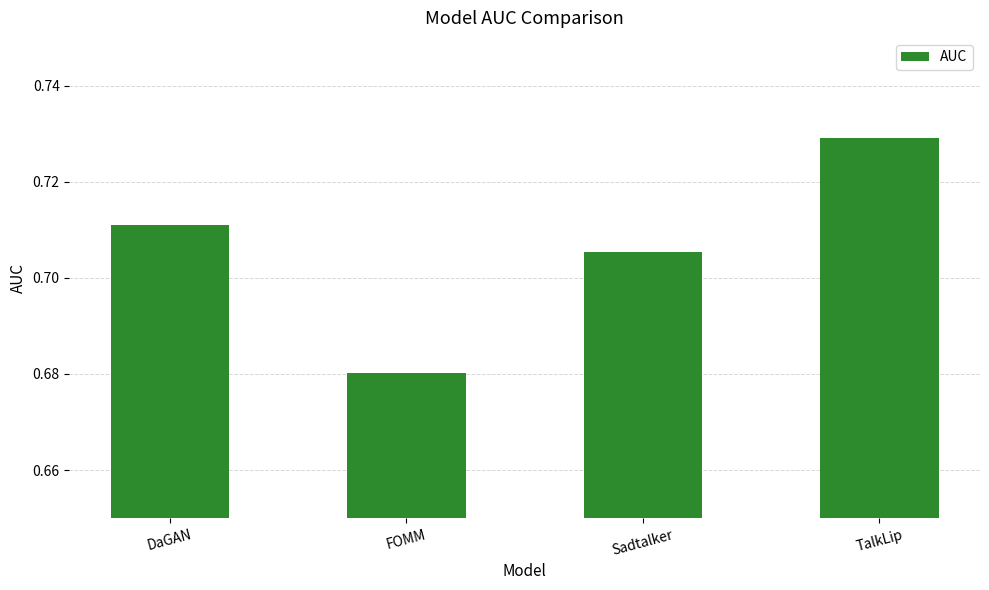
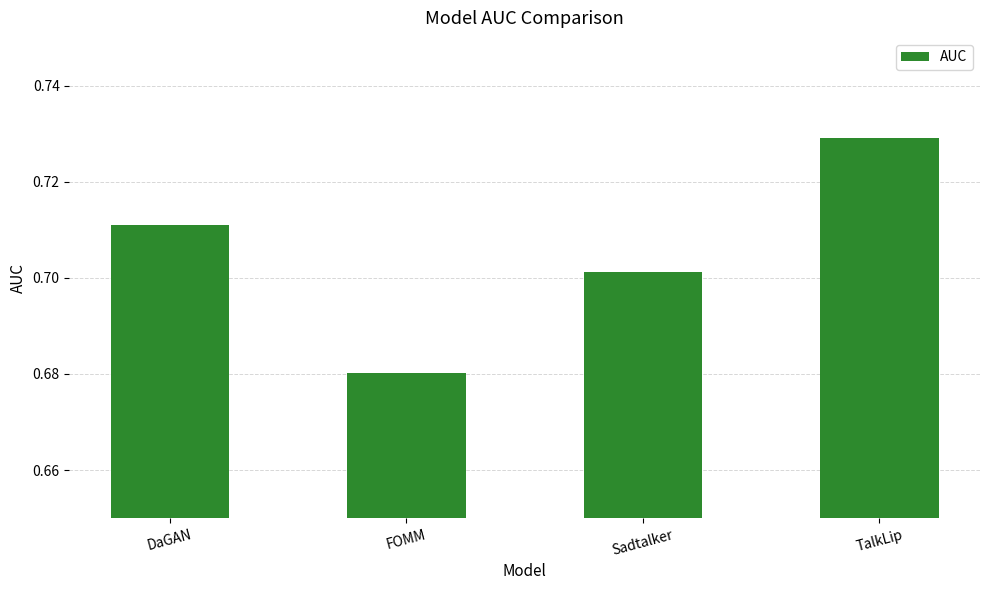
Sadtalker: 0.705 -> 0.701
